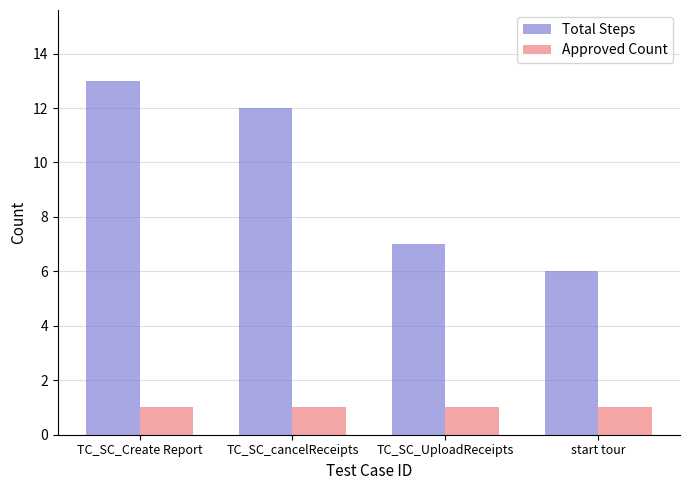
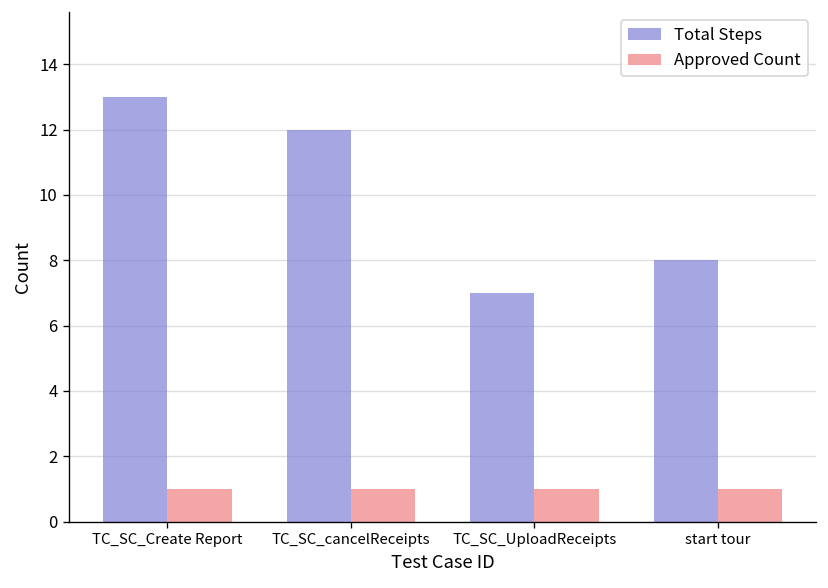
Total Steps, start tour: 6 -> 8
